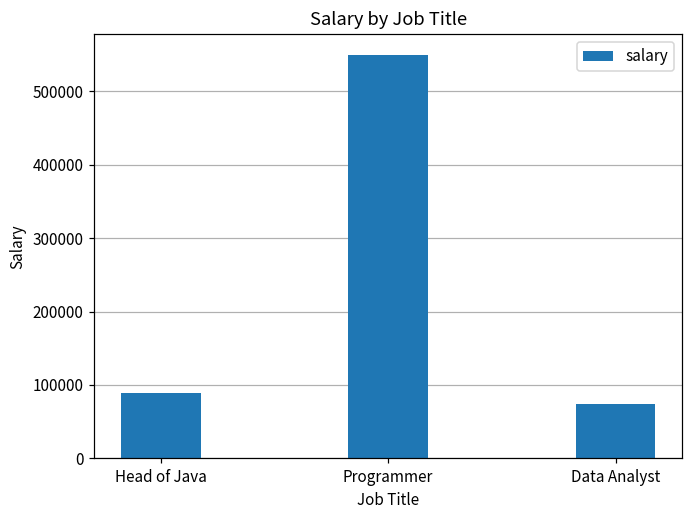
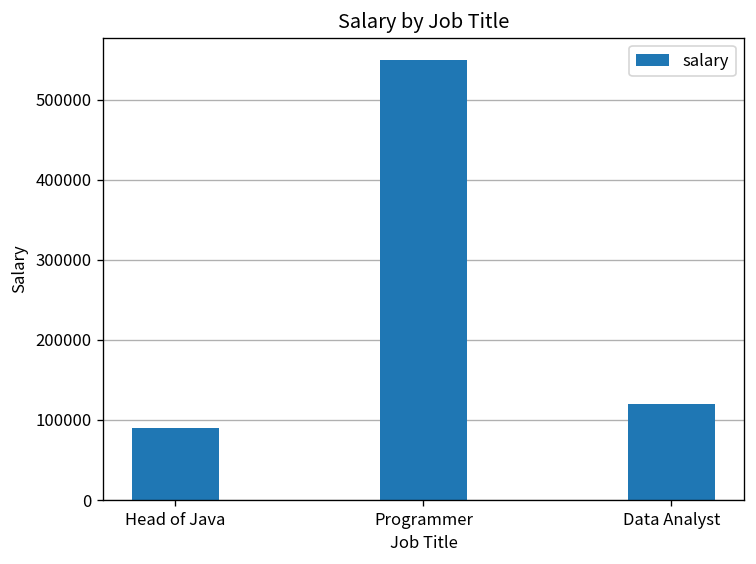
Data Analyst: 70000 -> 120000
